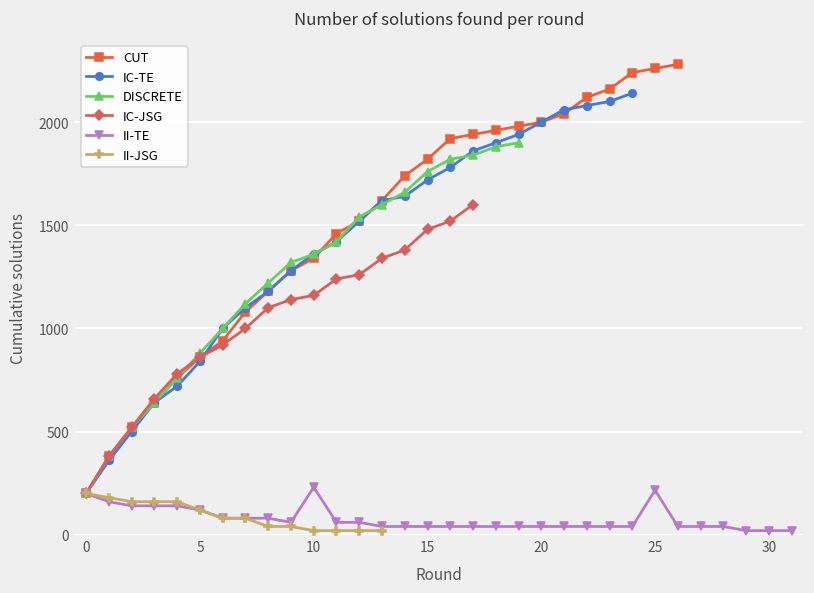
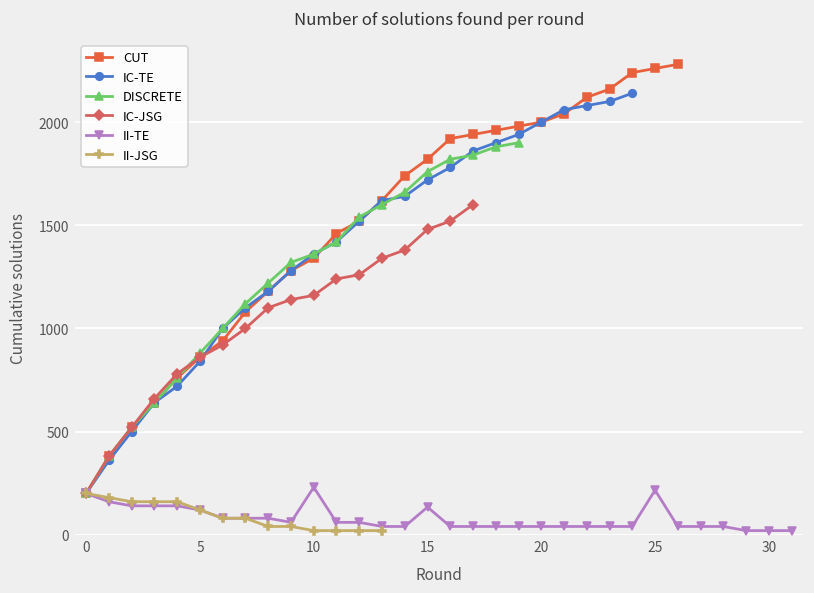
II-TE, 15: 40 -> 130
